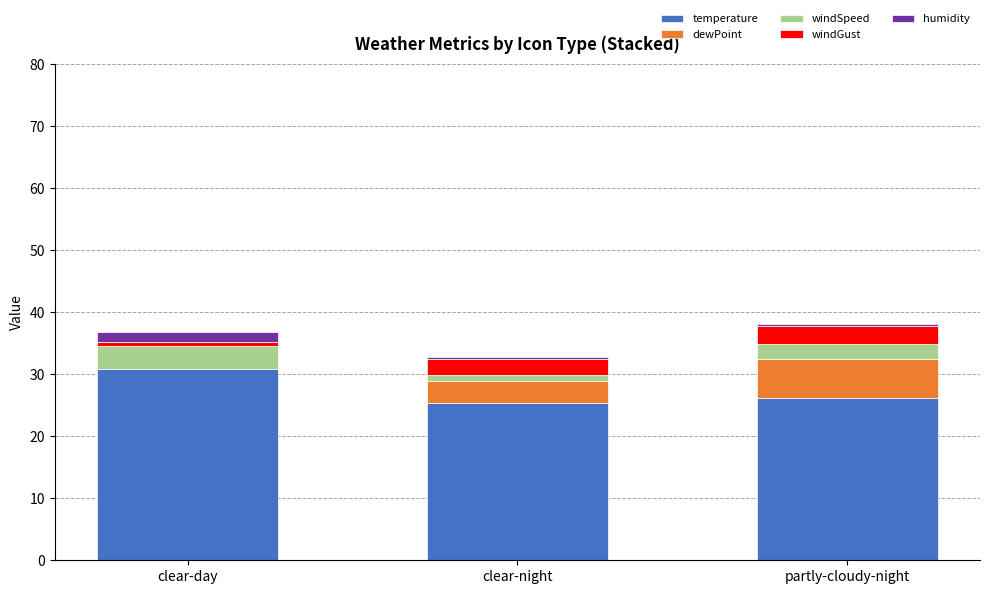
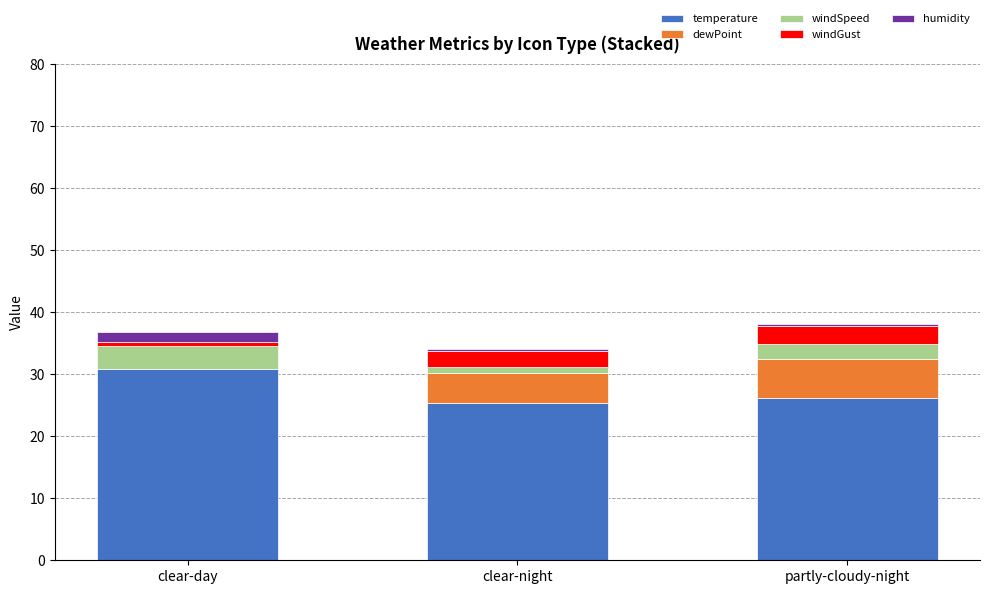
dewPoint, clear-night: 3 -> 5
